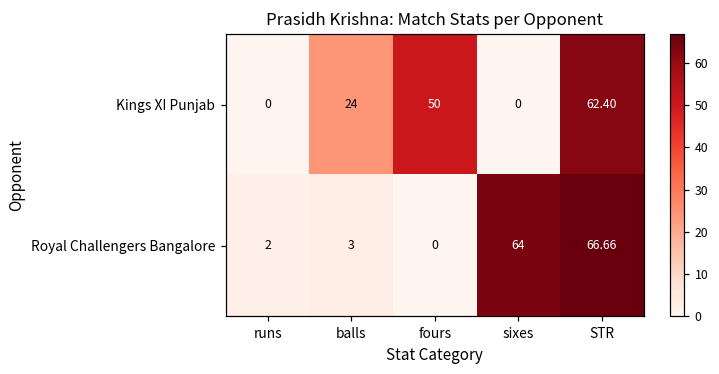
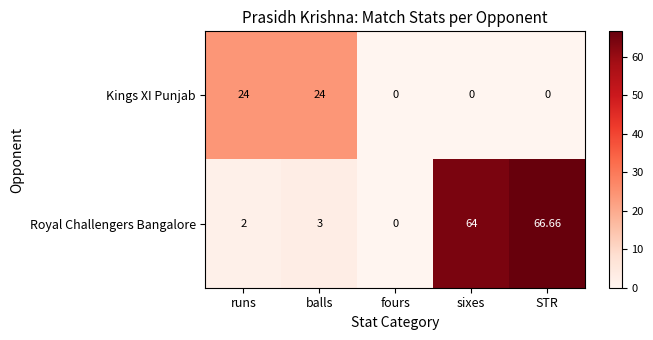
Kings XI Punjab, runs: 0 -> 24
Kings XI Punjab, fours: 50 -> 0
Kings XI Punjab, STR: 62.40 -> 0
